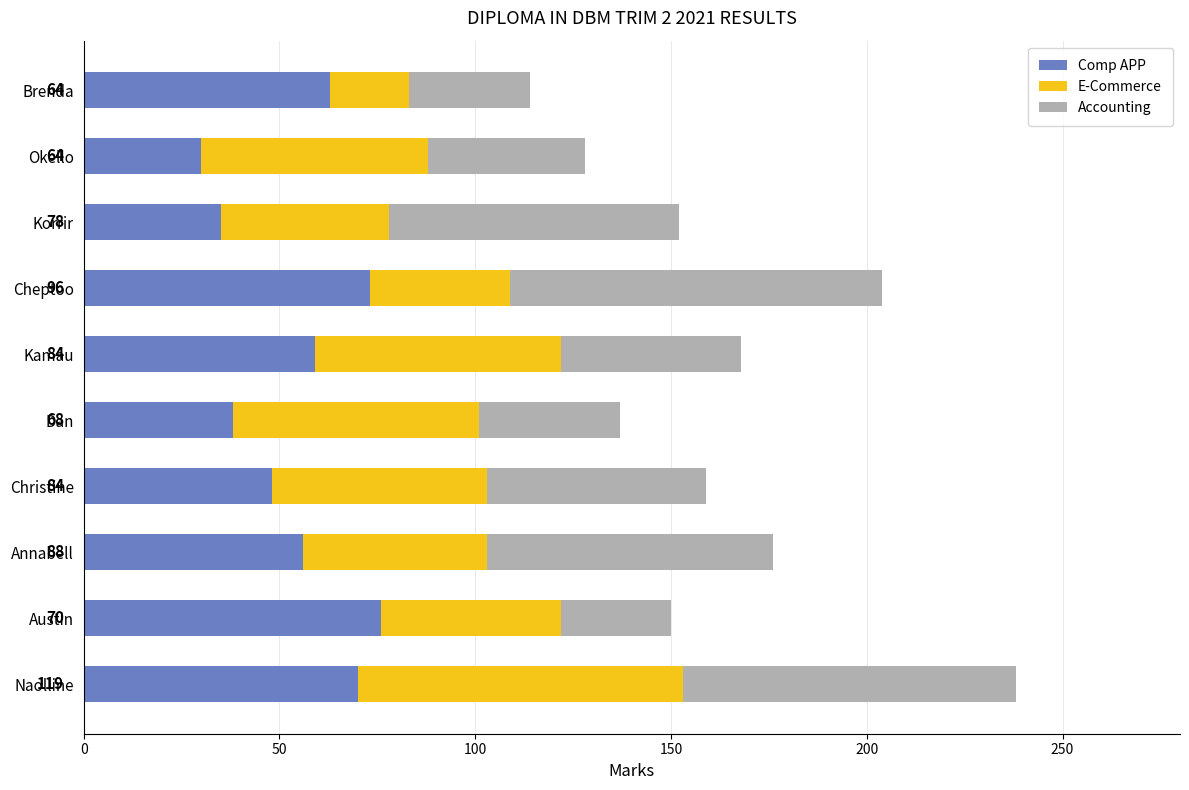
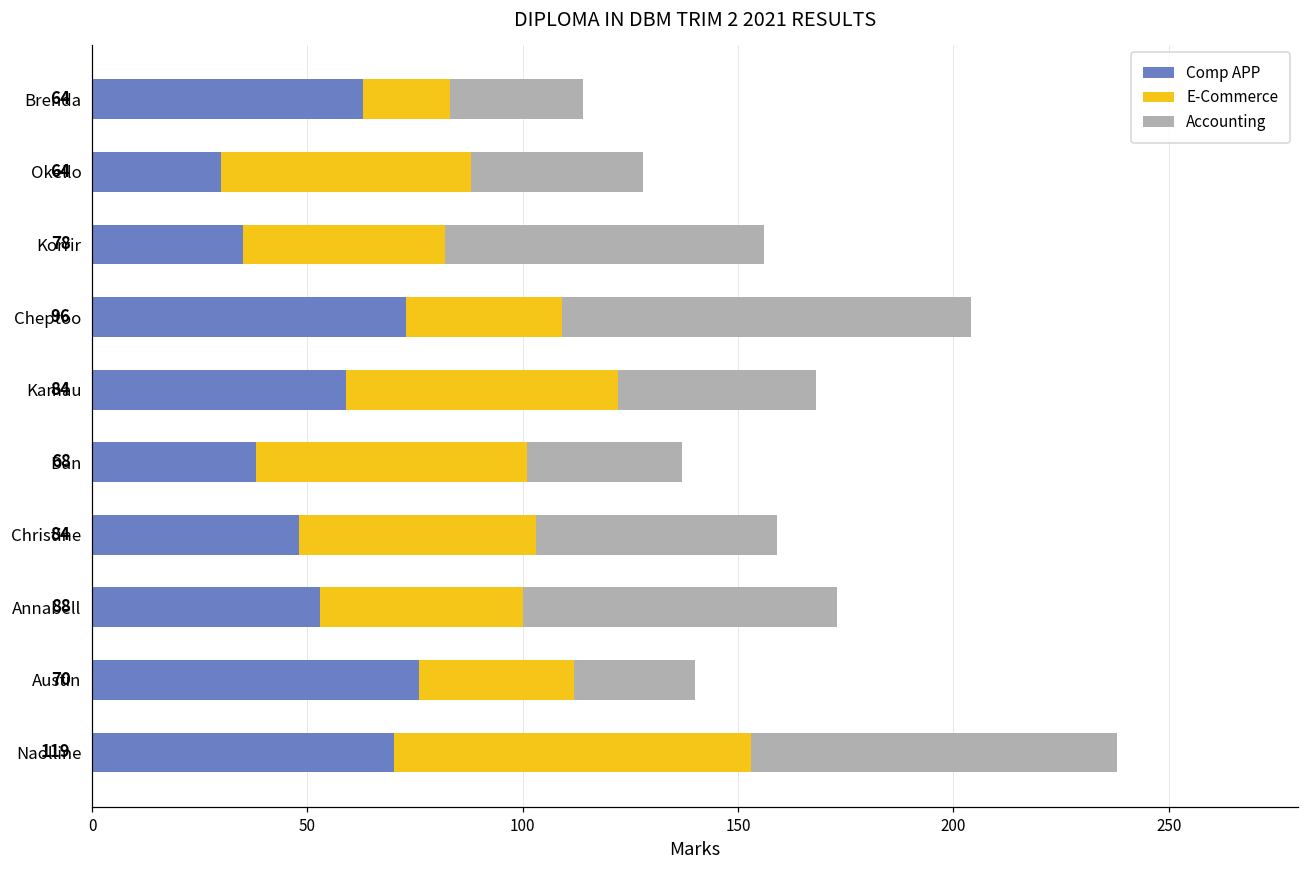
E-Commerce, Korrir: 43 -> 47
Comp APP, Annabell: 56 -> 53
E-Commerce, Austin: 46 -> 36
